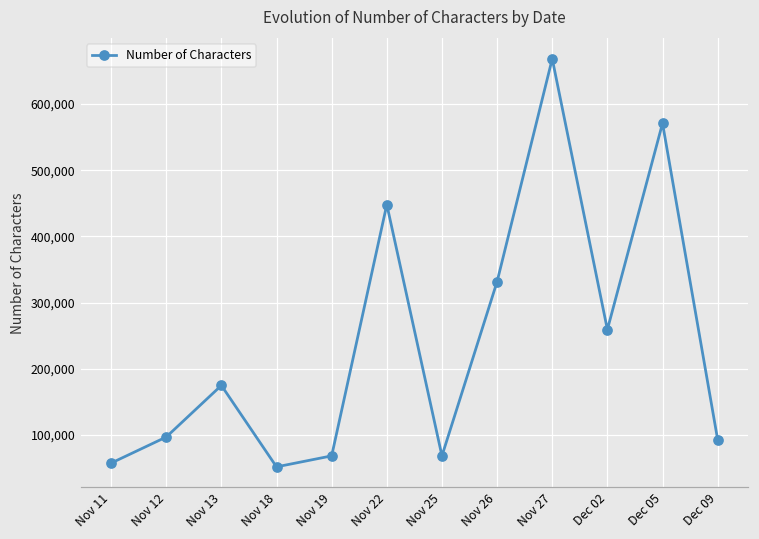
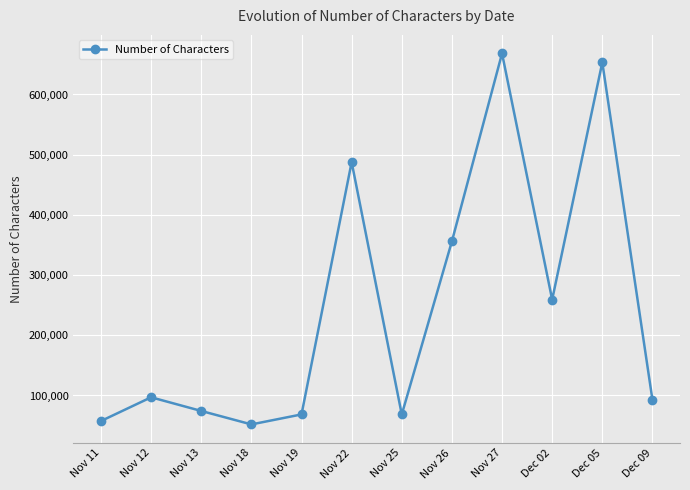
Nov 13: 170,000 -> 70,000
Nov 22: 450,000 -> 490,000
Nov 26: 330,000 -> 360,000
Dec 05: 570,000 -> 650,000
